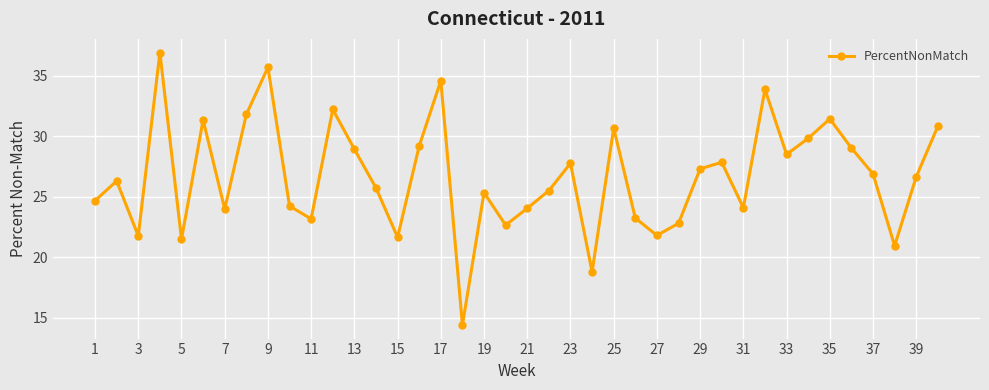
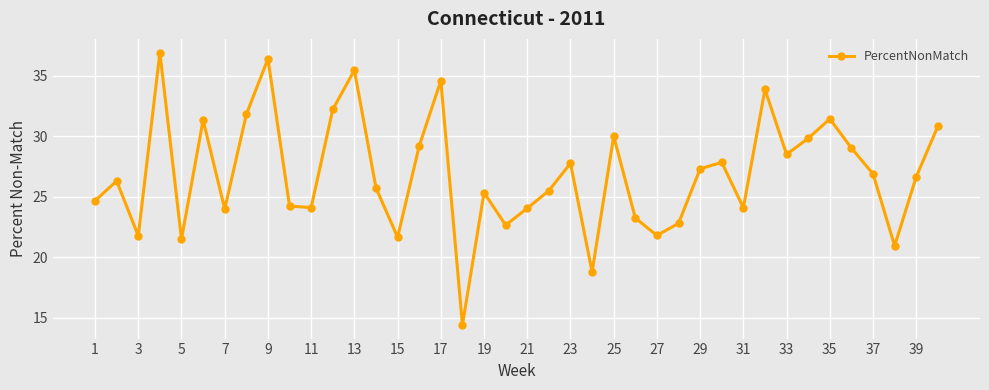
9: 35.7 -> 36.4
11: 23.2 -> 24.1
13: 28.9 -> 35.5
25: 30.7 -> 30.0
